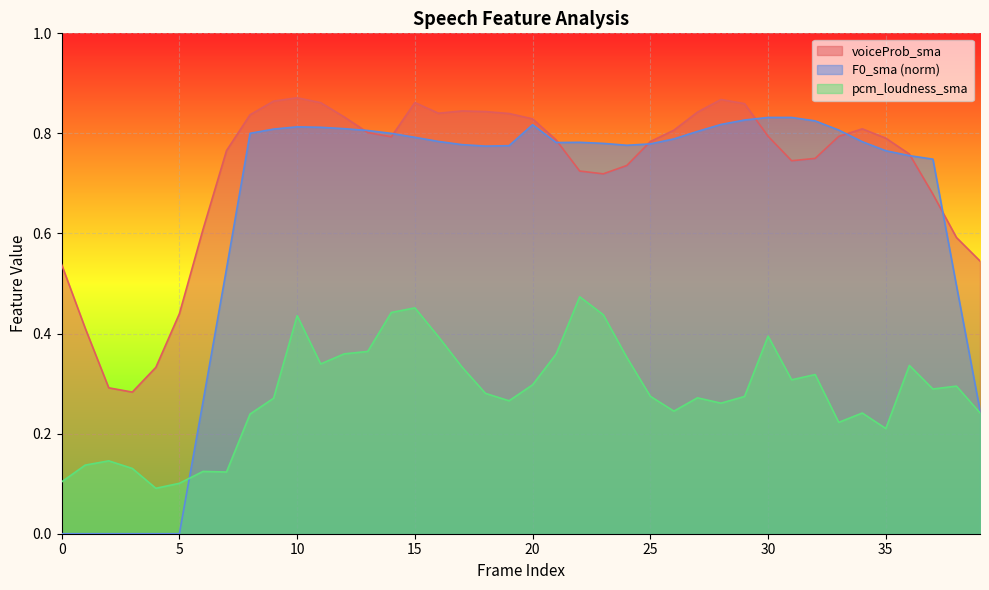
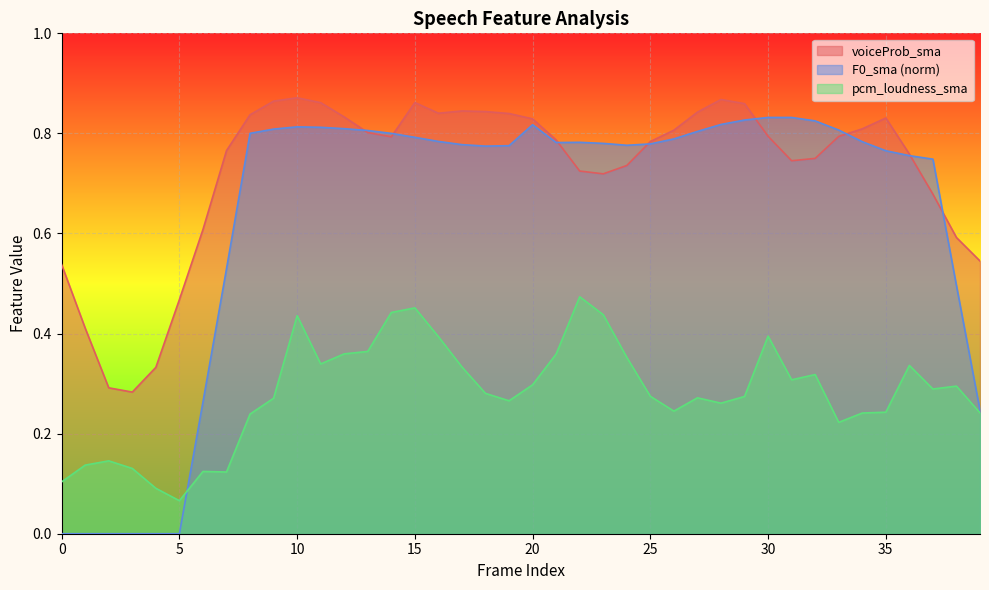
voiceProb_sma, 5: 0.44 -> 0.47
pcm_loudness_sma, 5: 0.10 -> 0.07
voiceProb_sma, 35: 0.79 -> 0.83
pcm_loudness_sma, 35: 0.21 -> 0.24
